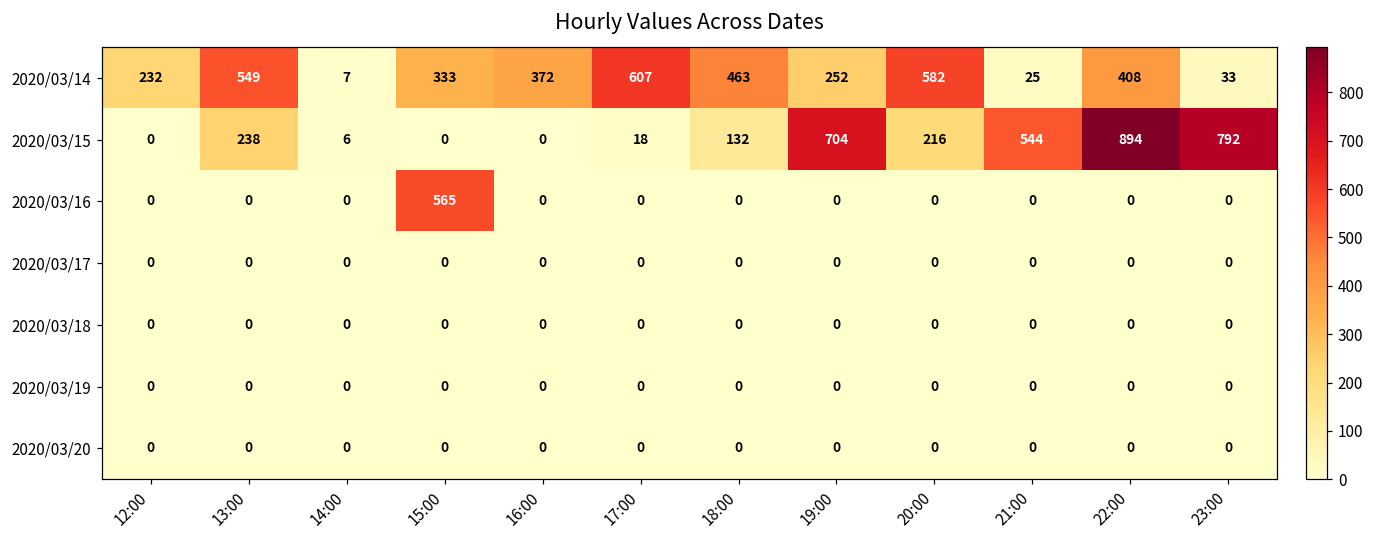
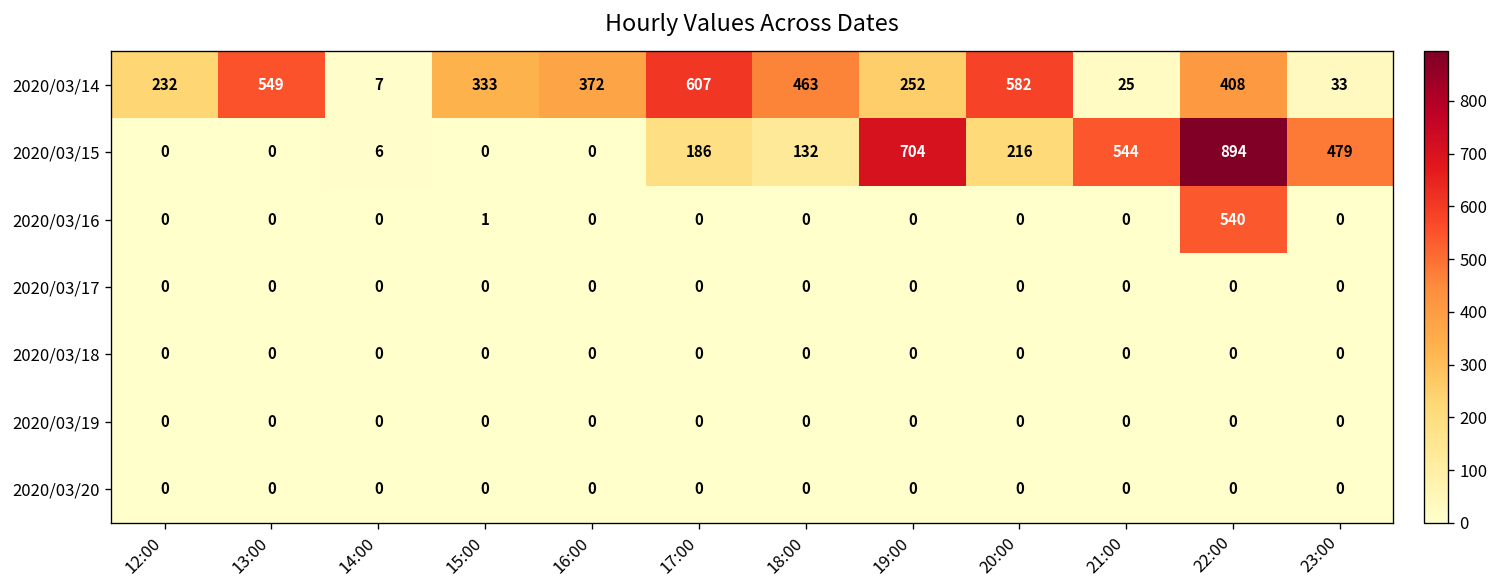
2020/03/15, 13:00: 238 -> 0
2020/03/15, 17:00: 18 -> 186
2020/03/15, 23:00: 792 -> 479
2020/03/16, 15:00: 565 -> 1
2020/03/16, 22:00: 0 -> 540
